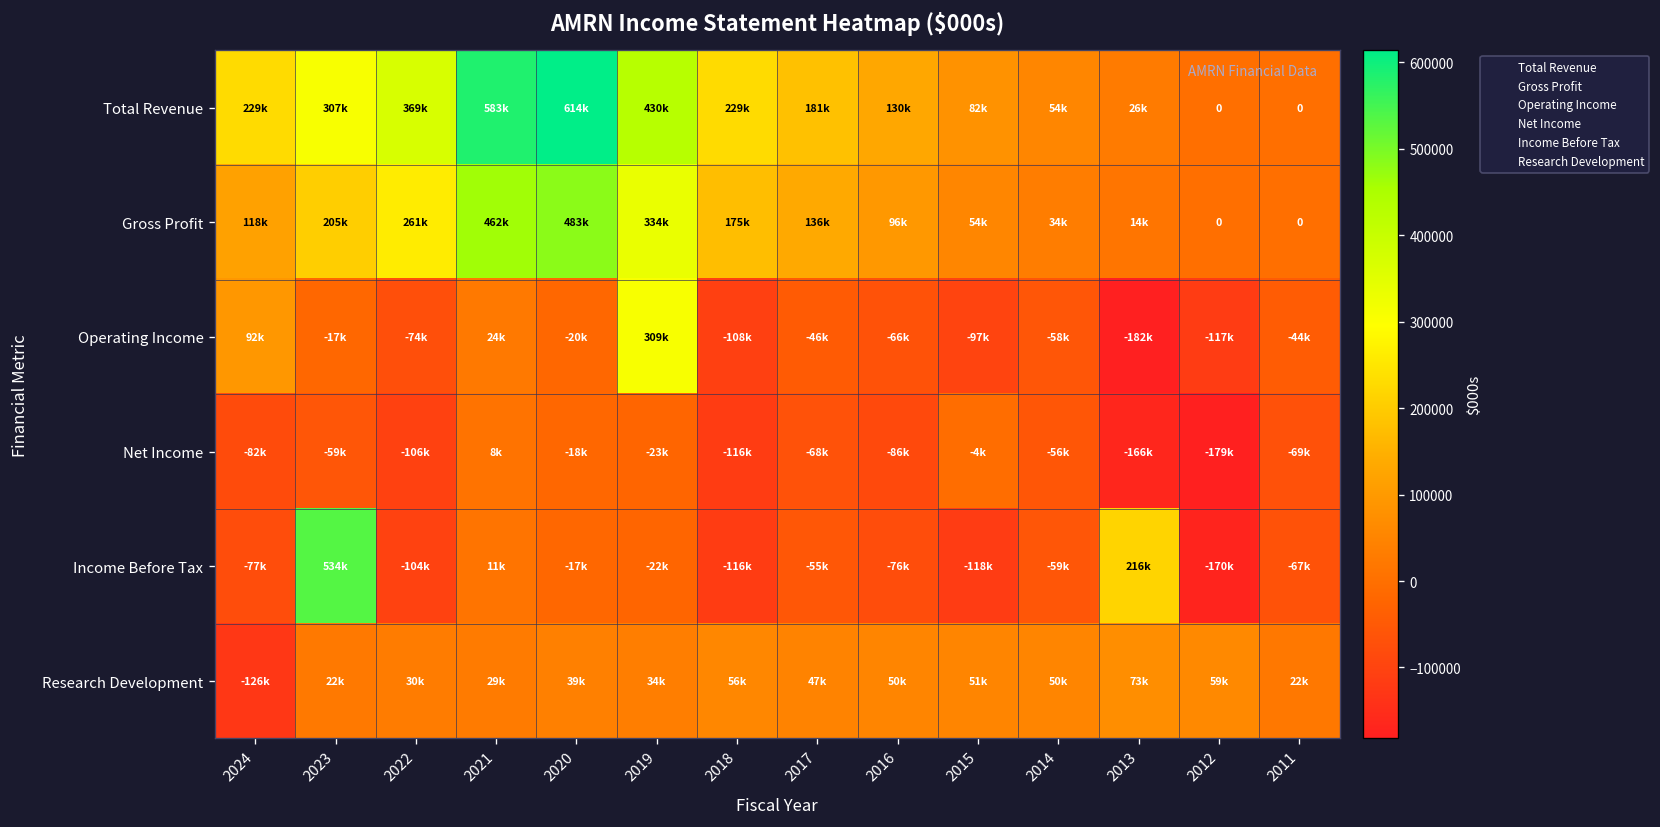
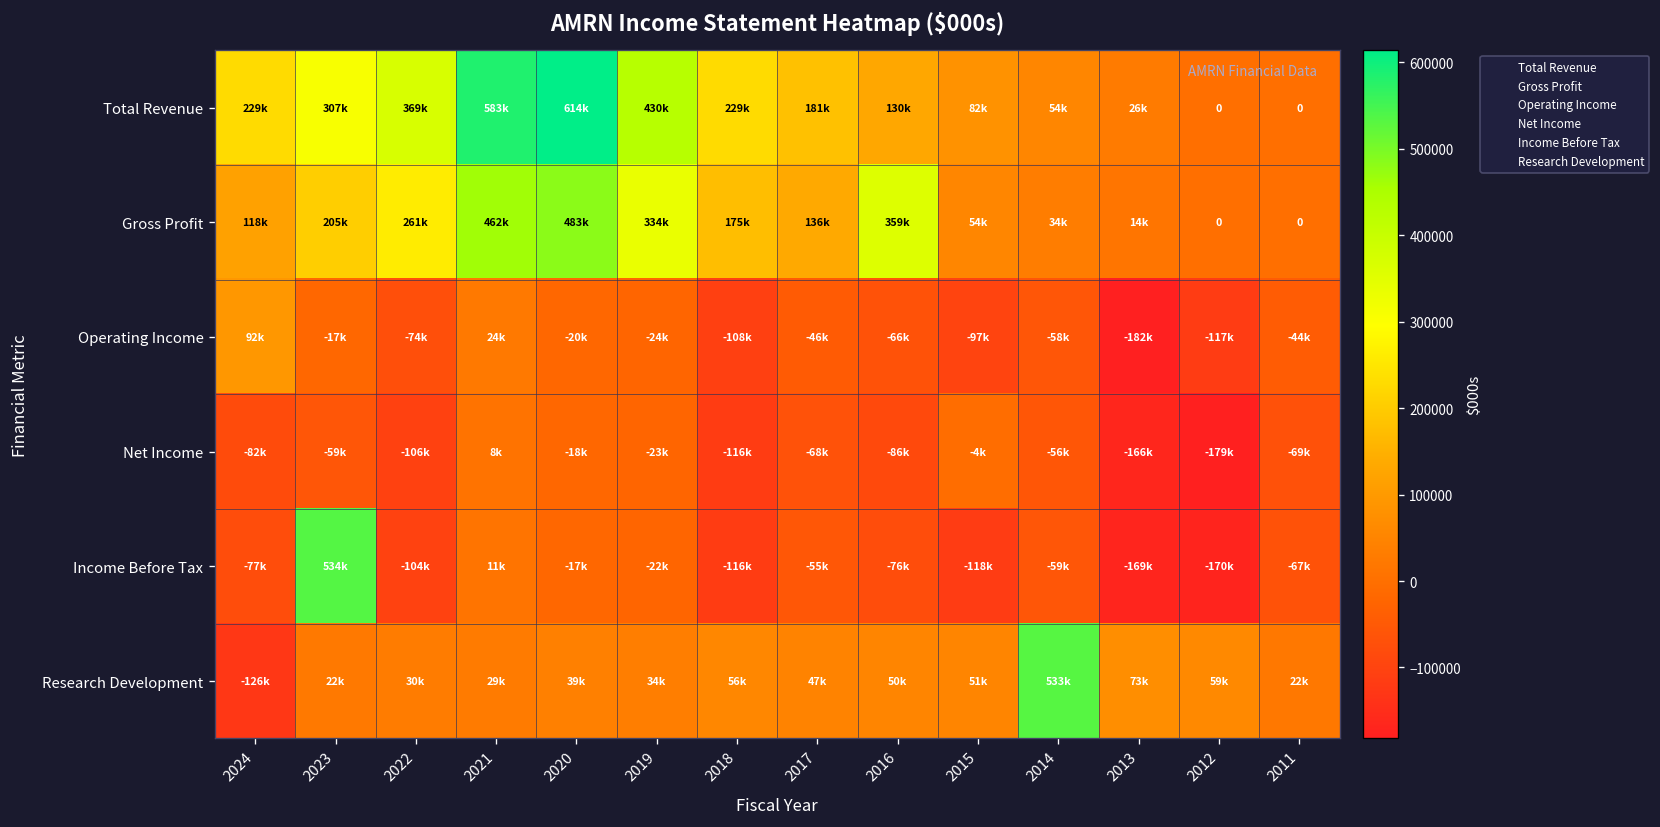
Gross Profit, 2016: 96k -> 359k
Operating Income, 2019: 309k -> -24k
Income Before Tax, 2013: 216k -> -169k
Research Development, 2014: 50k -> 533k
